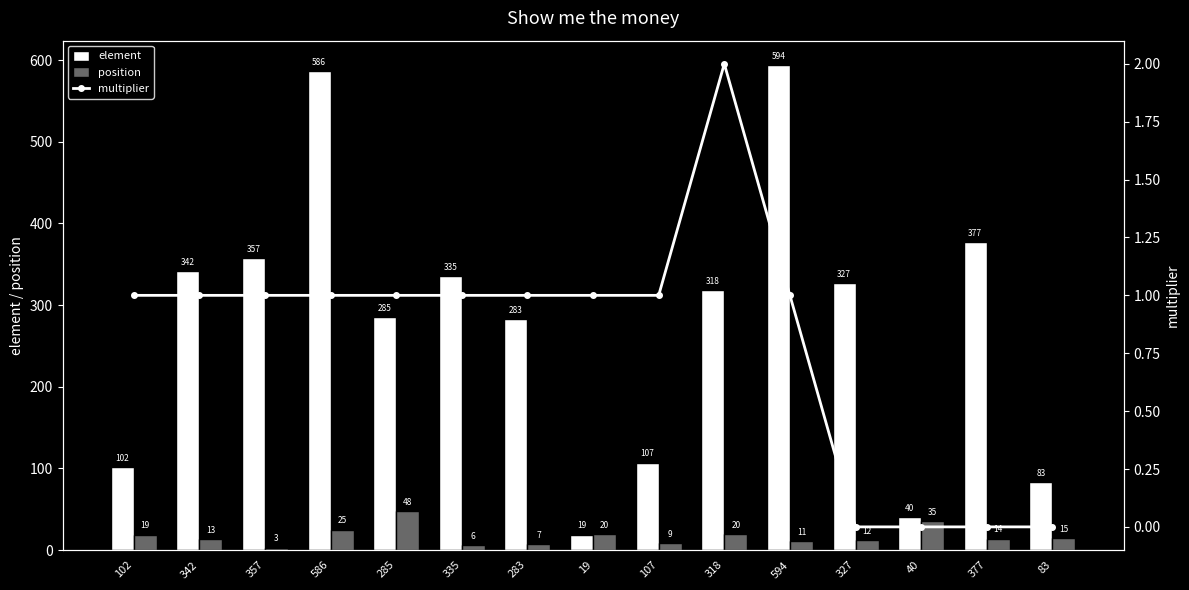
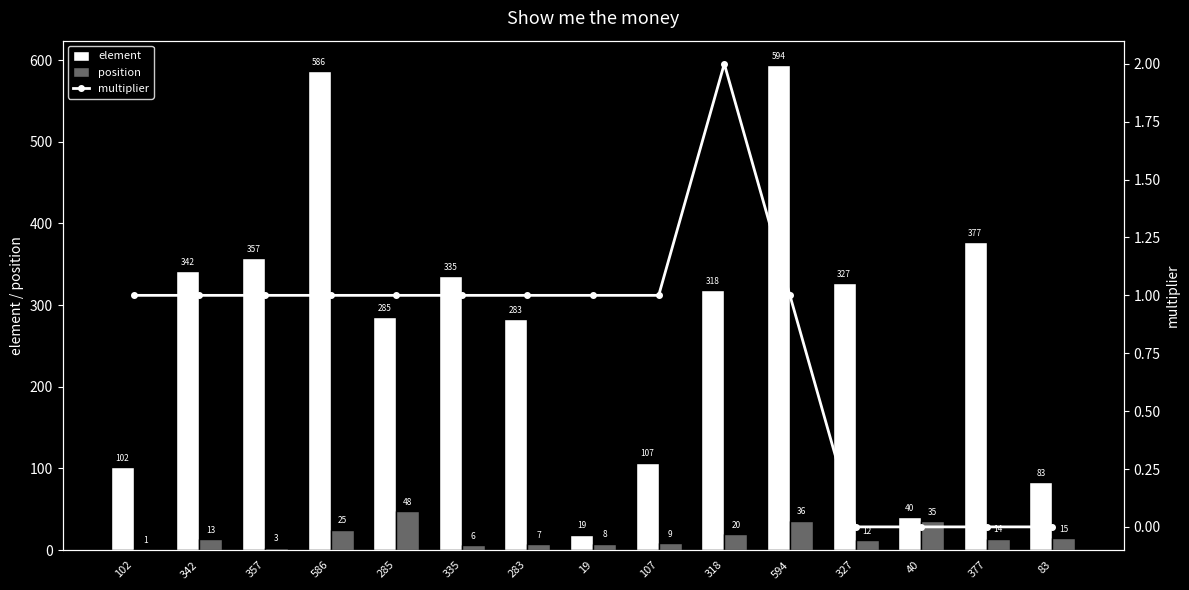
position, 102: 19 -> 1
position, 19: 20 -> 8
position, 594: 11 -> 36
